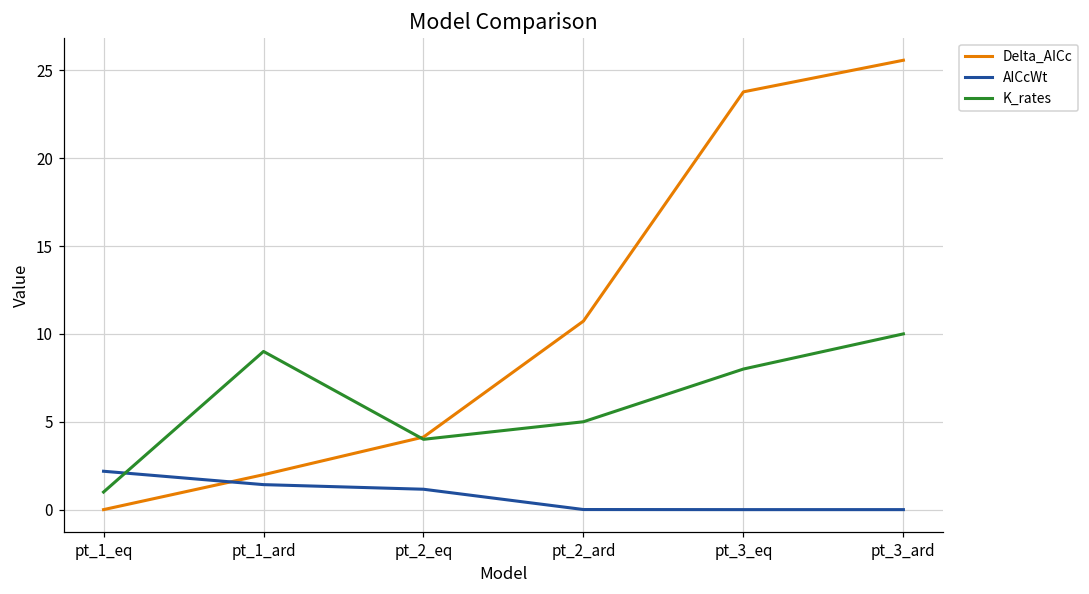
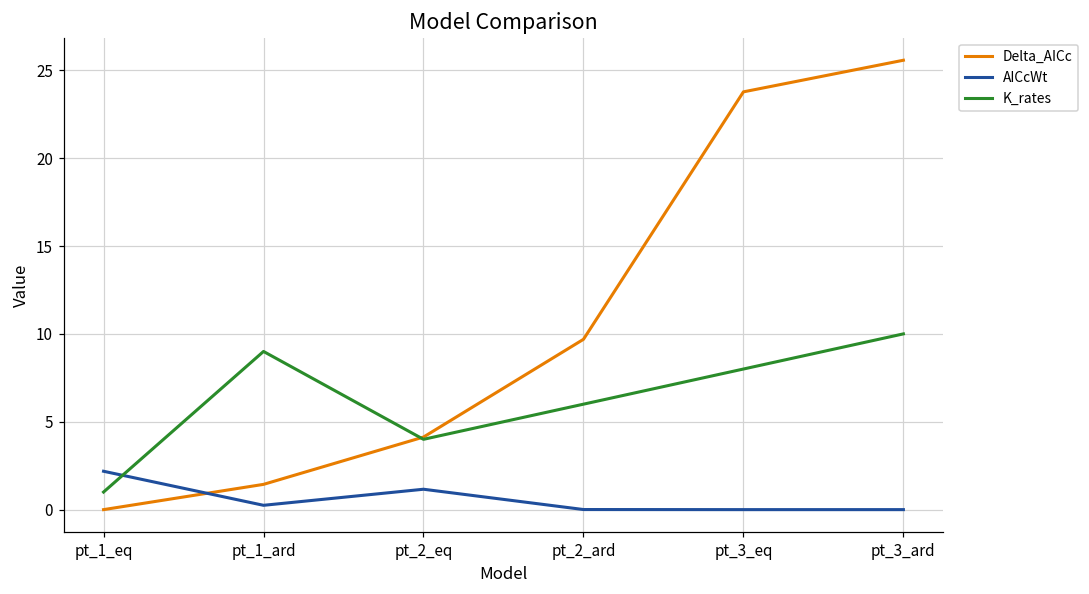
Delta_AICc, pt_1_ard: 2.0 -> 1.4
AICcWt, pt_1_ard: 1.4 -> 0.2
Delta_AICc, pt_2_ard: 10.7 -> 9.7
K_rates, pt_2_ard: 5 -> 6
